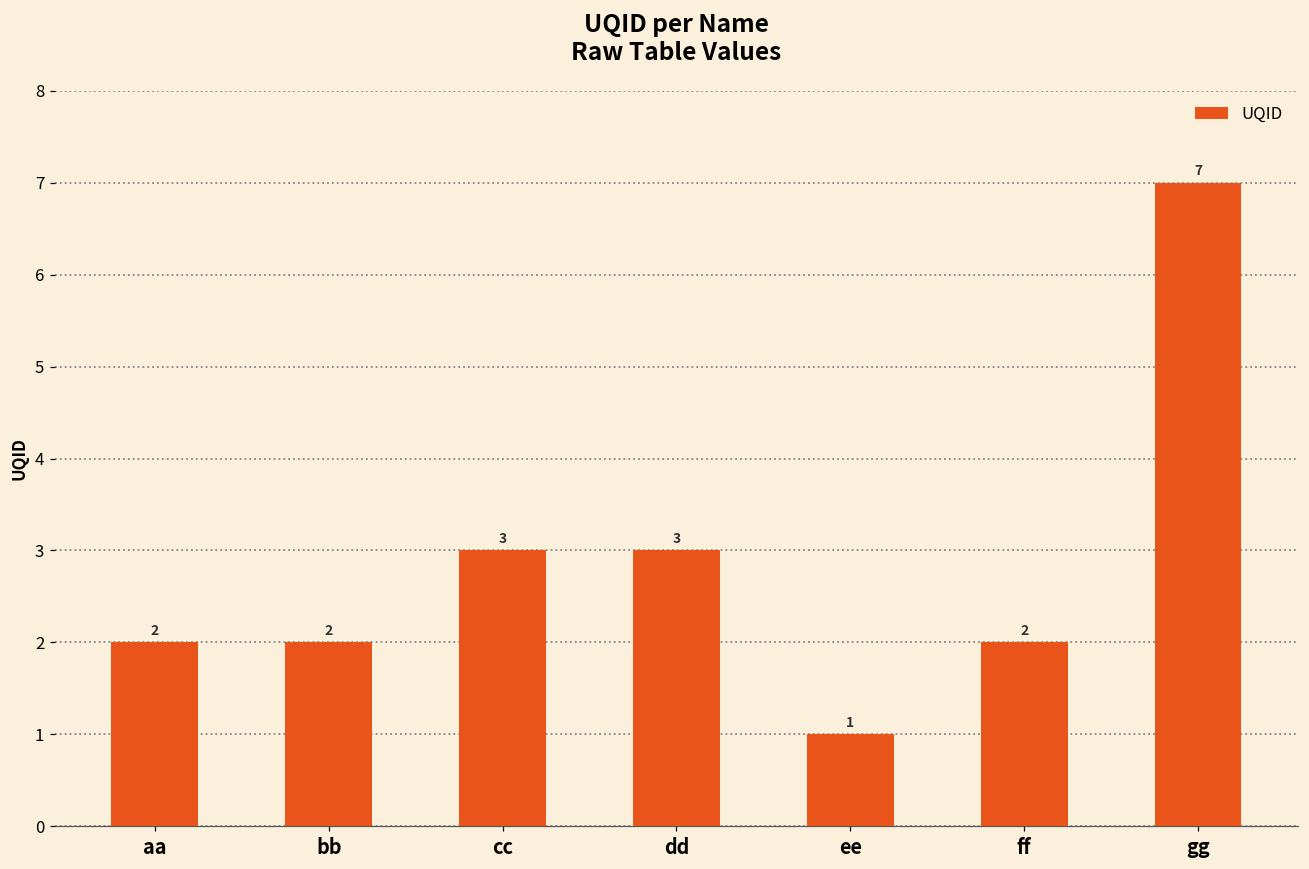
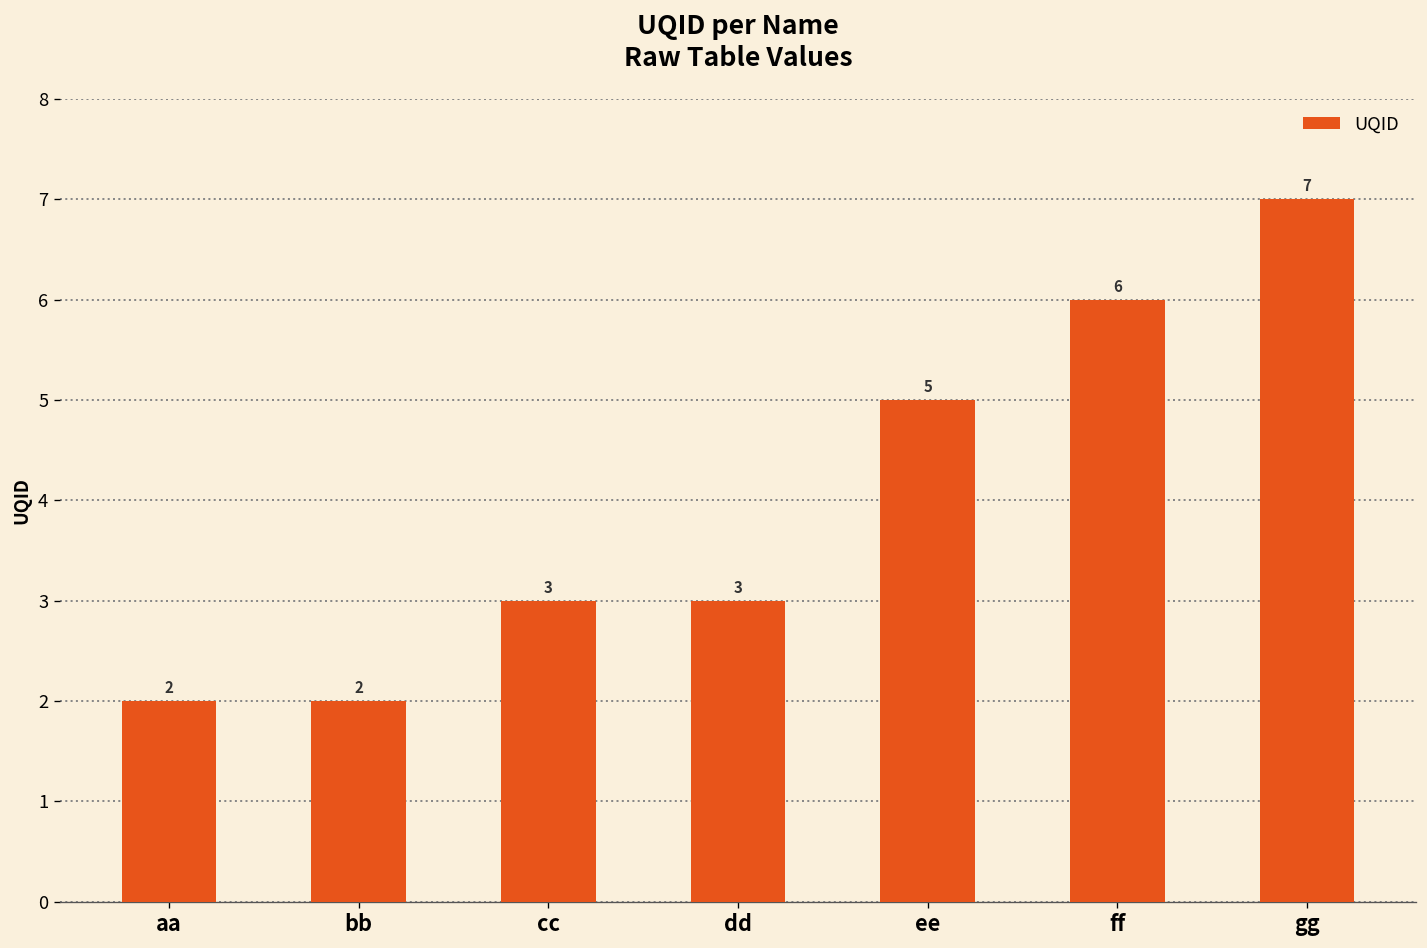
ee: 1 -> 5
ff: 2 -> 6
